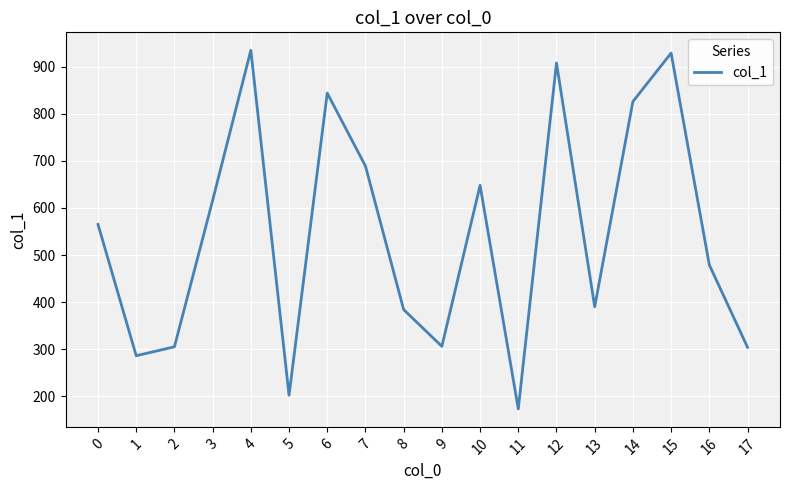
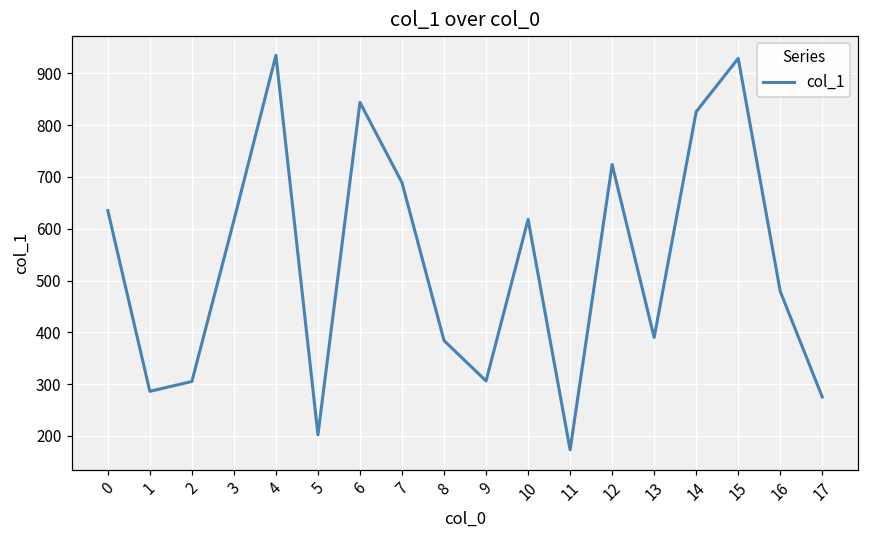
0: 570 -> 640
10: 650 -> 620
12: 910 -> 720
17: 300 -> 280
